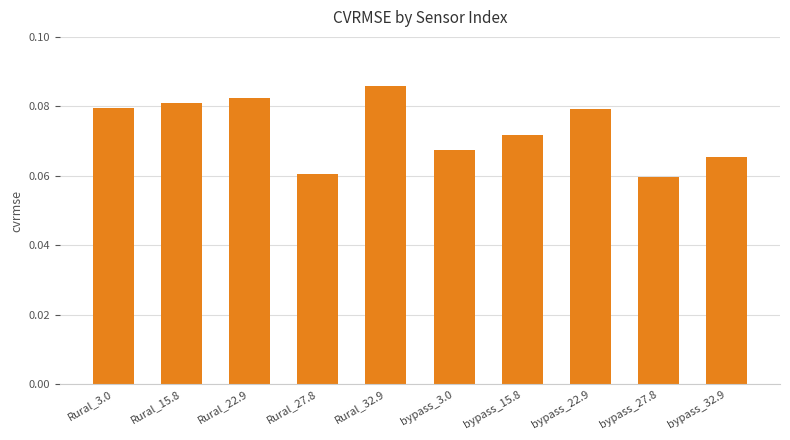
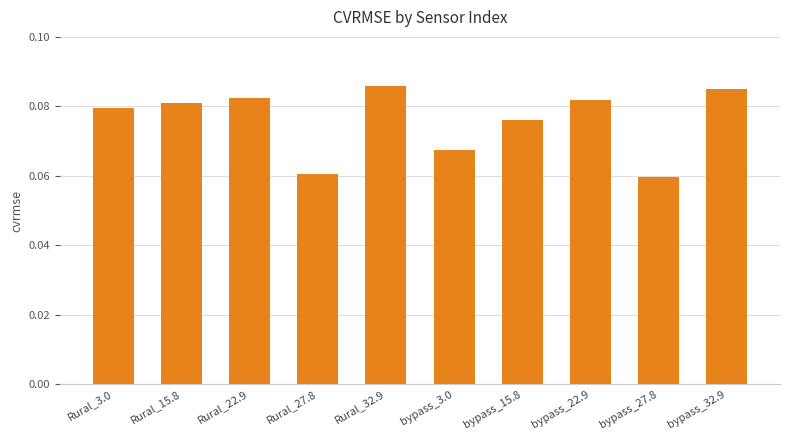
bypass_15.8: 0.072 -> 0.076
bypass_22.9: 0.079 -> 0.082
bypass_32.9: 0.065 -> 0.085
